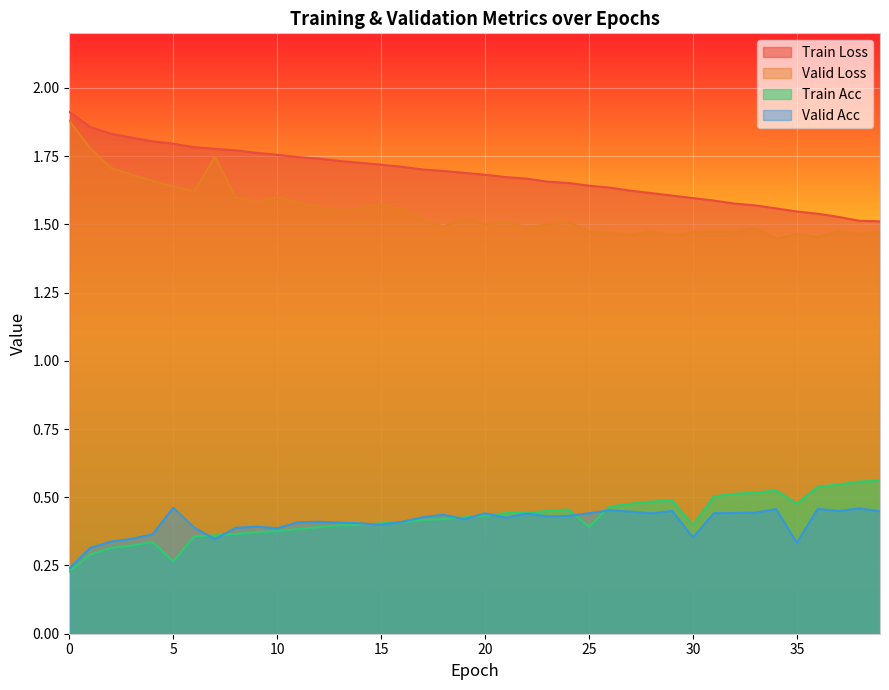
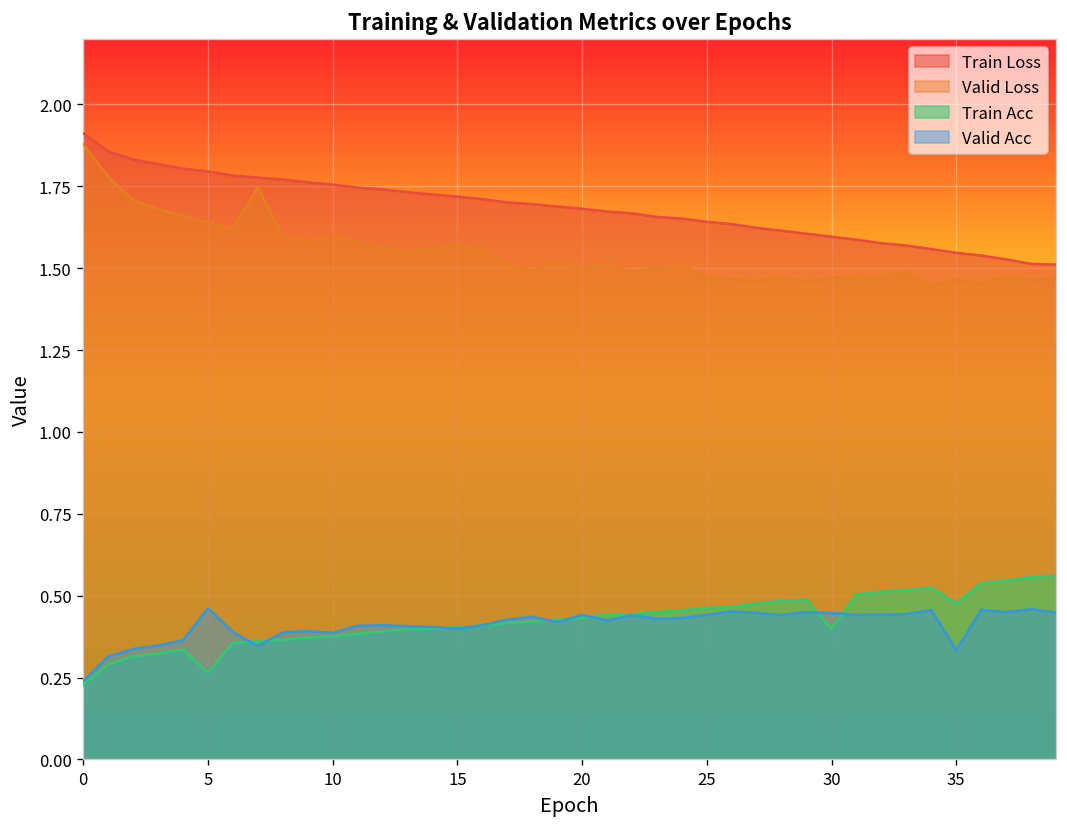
Train Acc, 25: 0.39 -> 0.46
Valid Acc, 30: 0.35 -> 0.45
